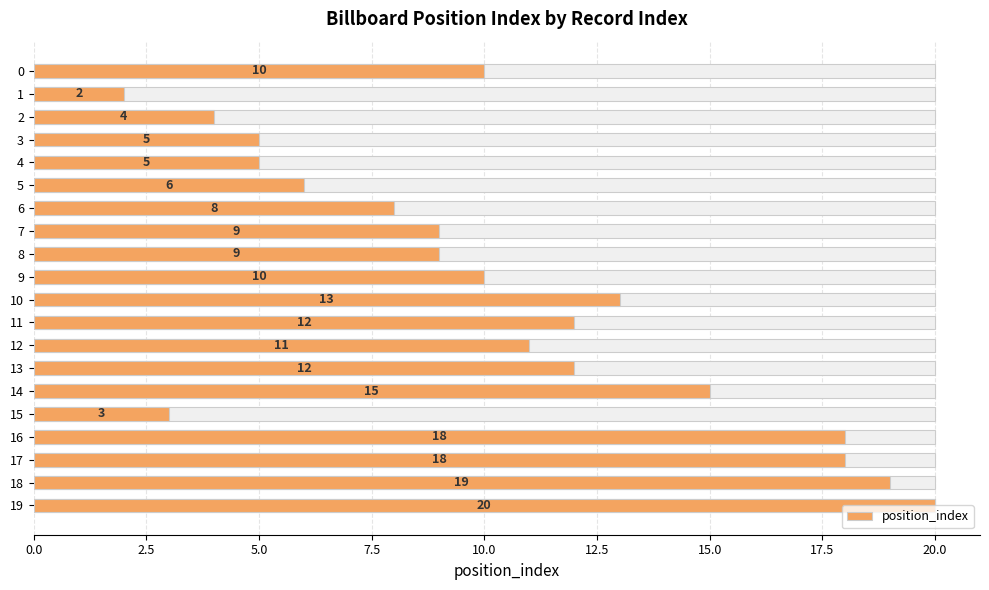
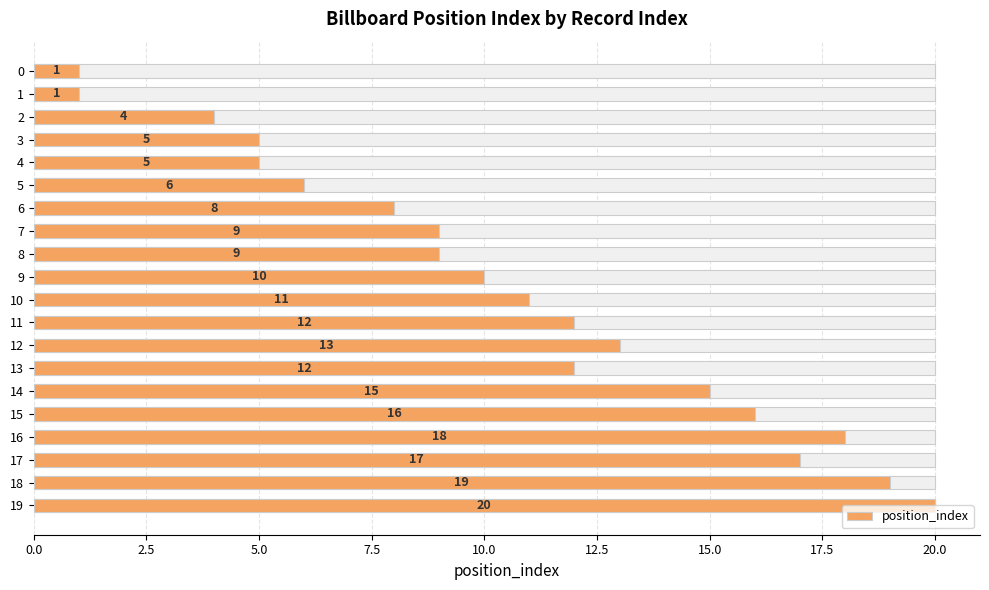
position_index, 0: 10 -> 1
position_index, 1: 2 -> 1
position_index, 10: 13 -> 11
position_index, 12: 11 -> 13
position_index, 15: 3 -> 16
position_index, 17: 18 -> 17
